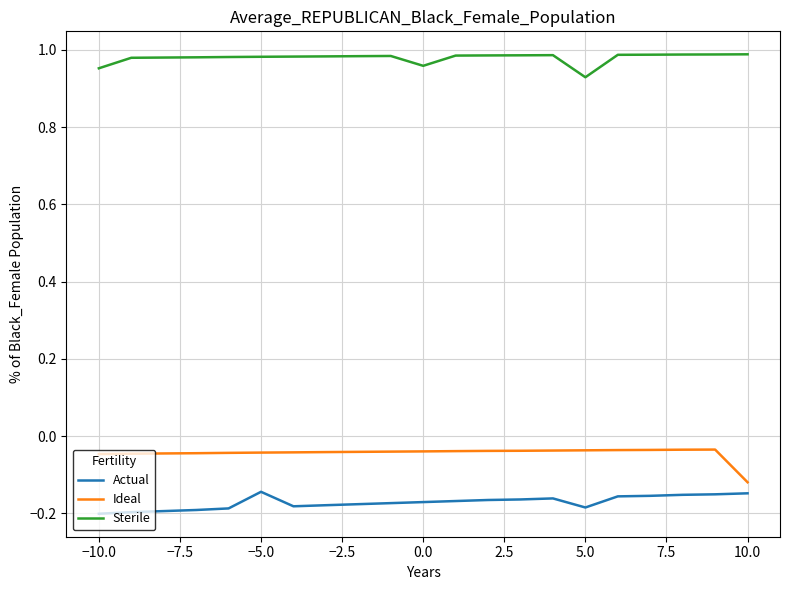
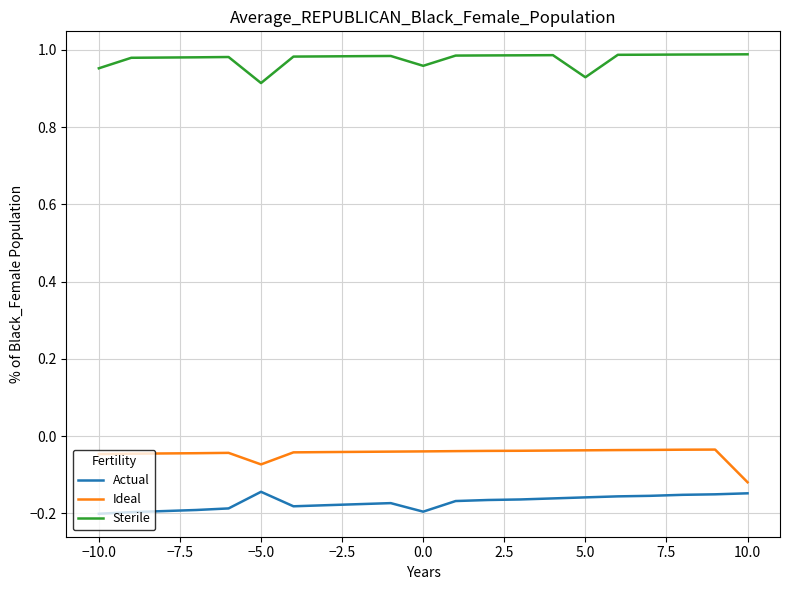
Ideal, −5.0: -0.04 -> -0.07
Sterile, −5.0: 0.98 -> 0.91
Actual, 0.0: -0.17 -> -0.20
Actual, 5.0: -0.18 -> -0.16
